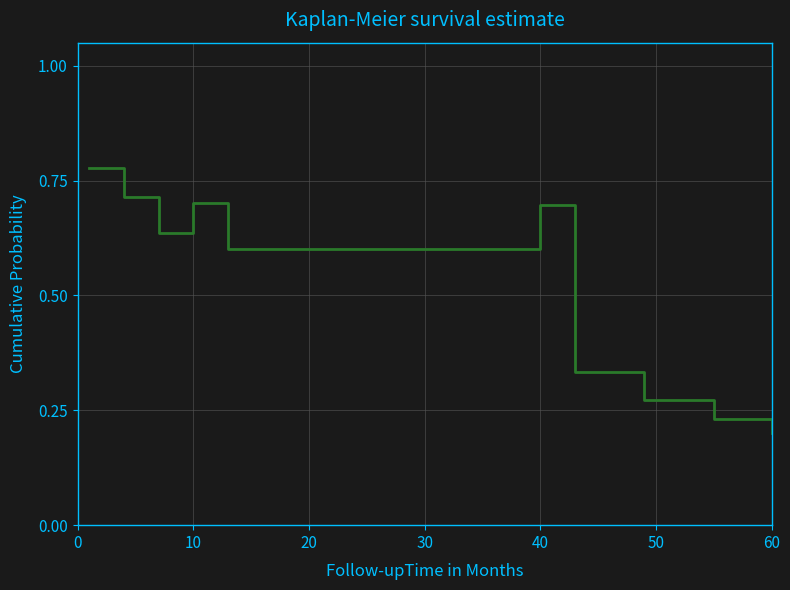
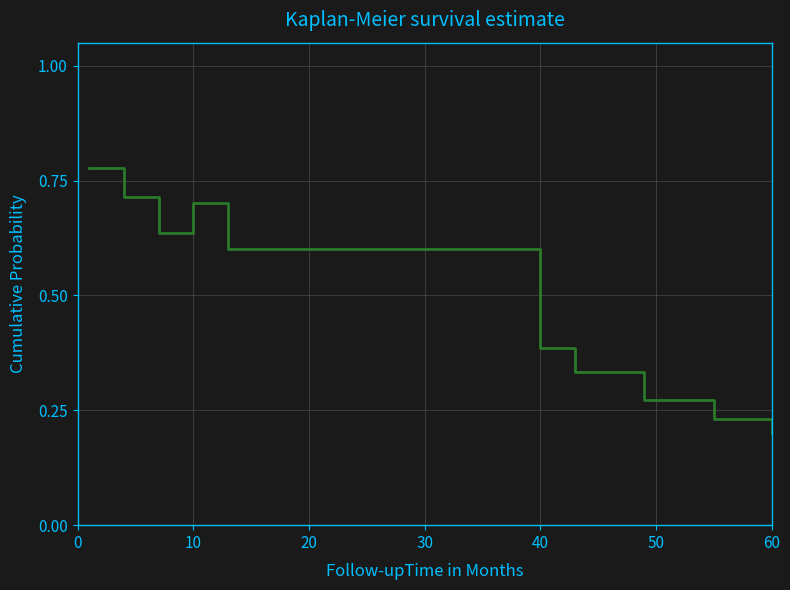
40: 0.70 -> 0.38
